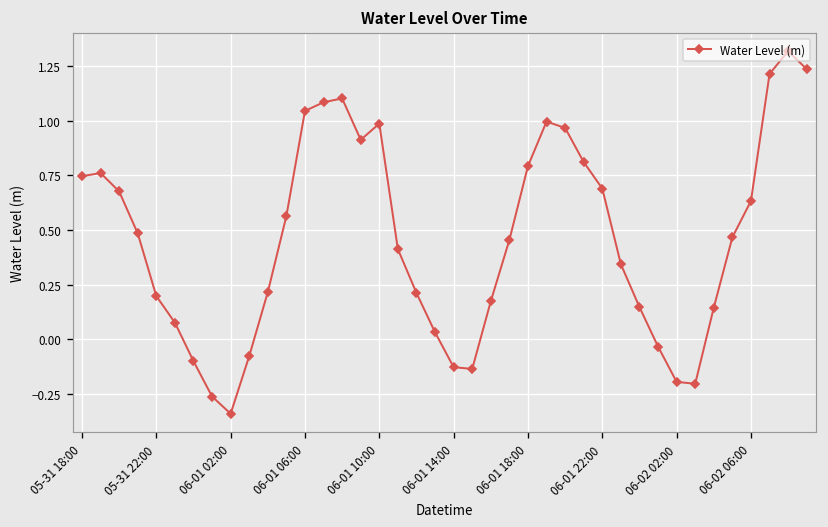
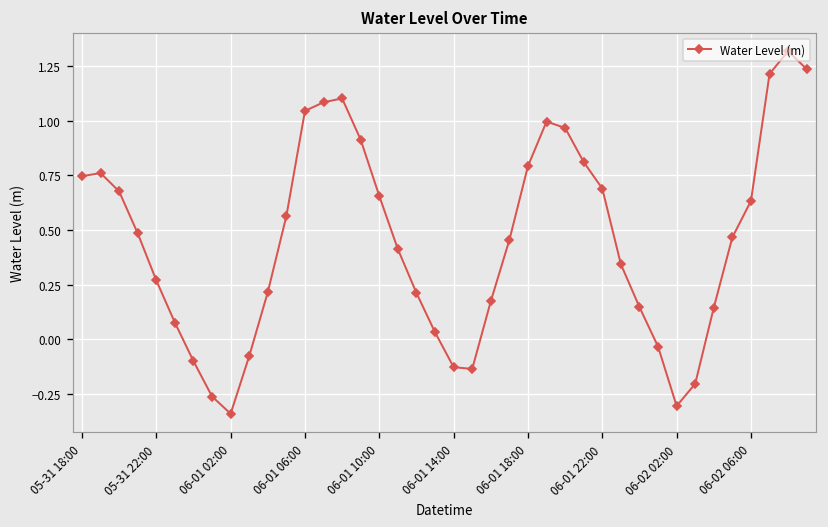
05-31 22:00: 0.20 -> 0.27
06-01 10:00: 0.99 -> 0.66
06-02 02:00: -0.19 -> -0.30
